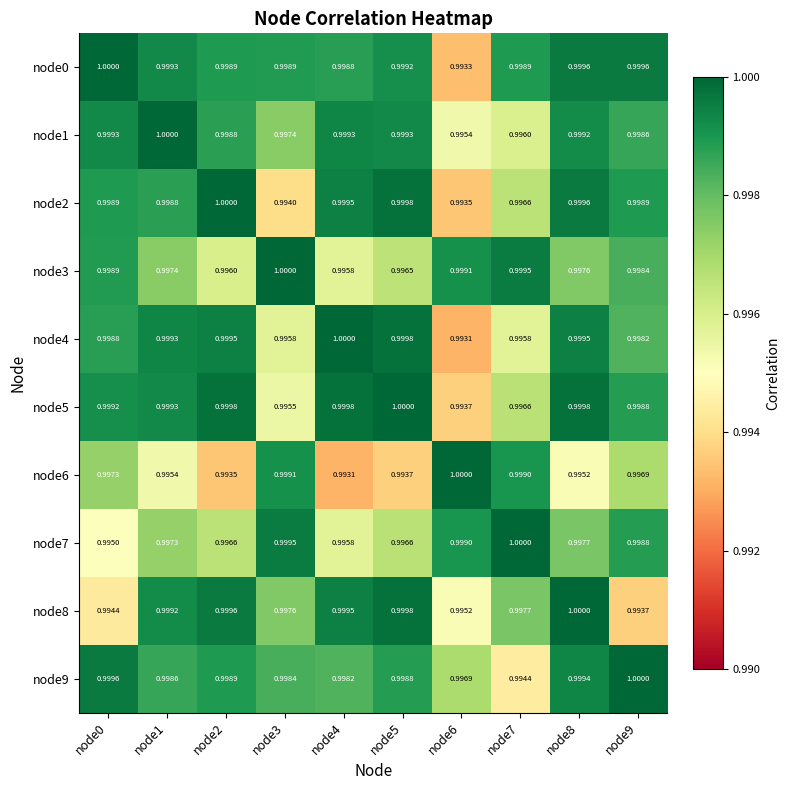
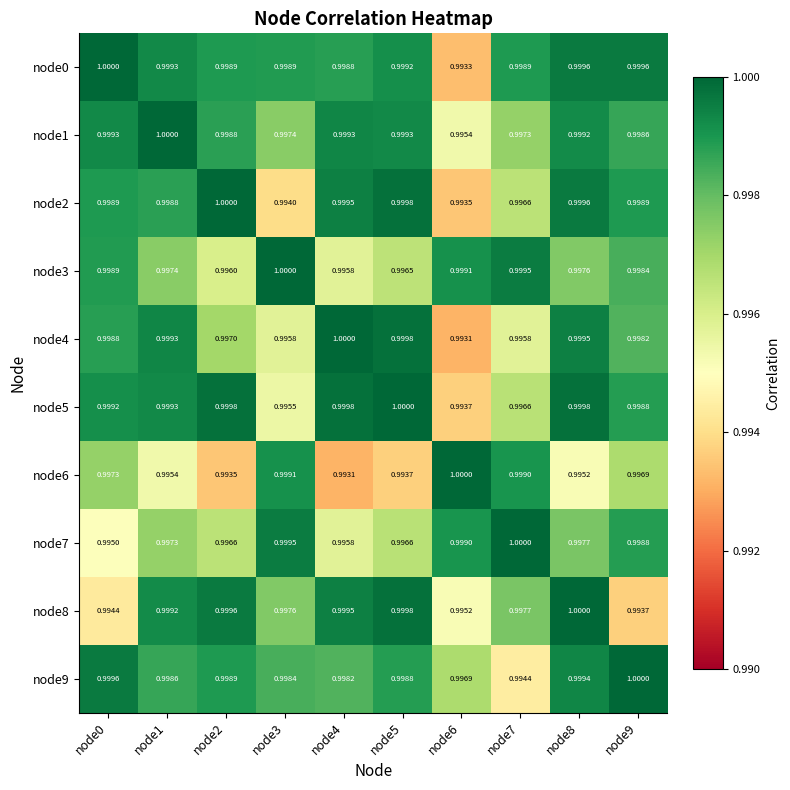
node1, node7: 0.9960 -> 0.9973
node4, node2: 0.9995 -> 0.9970
